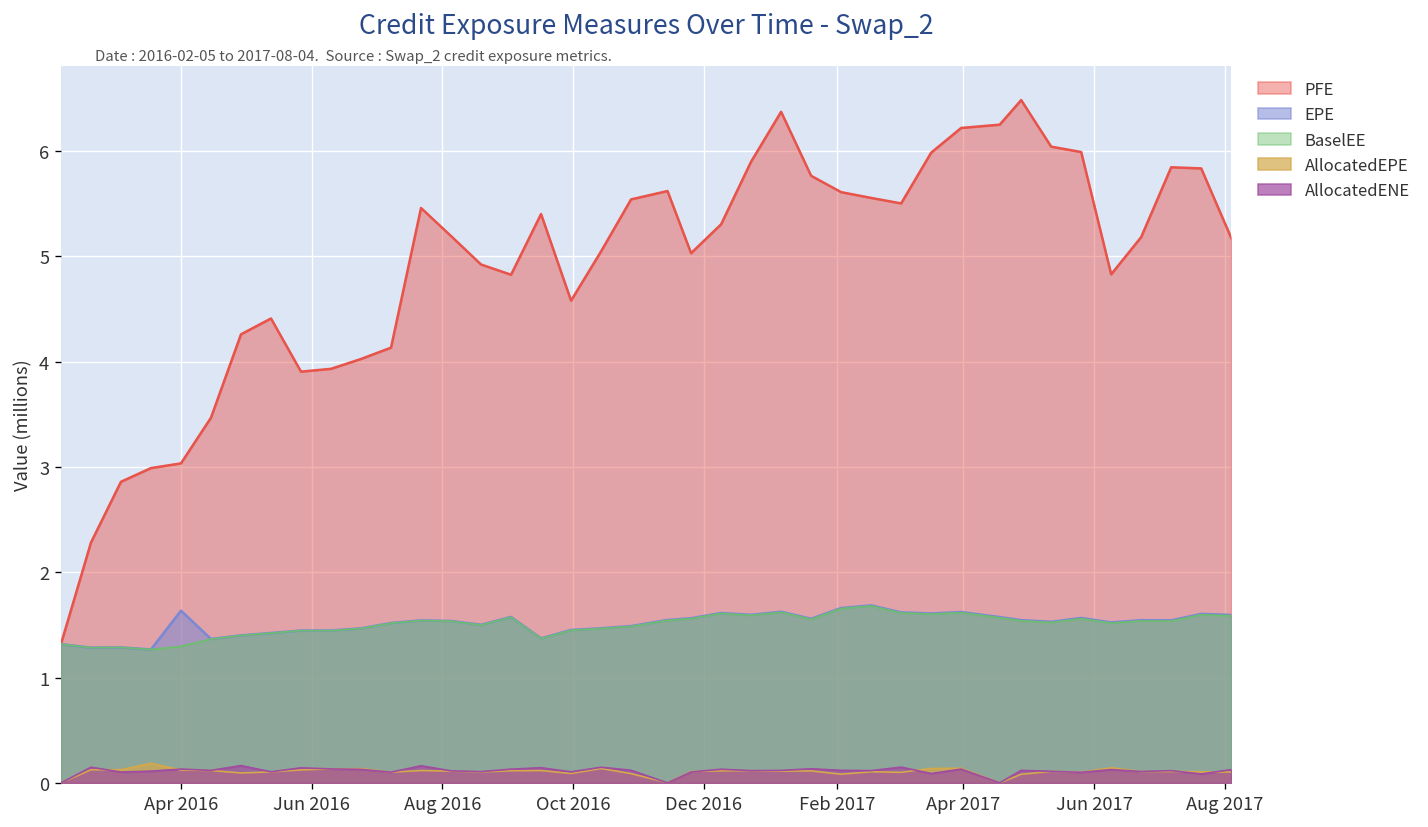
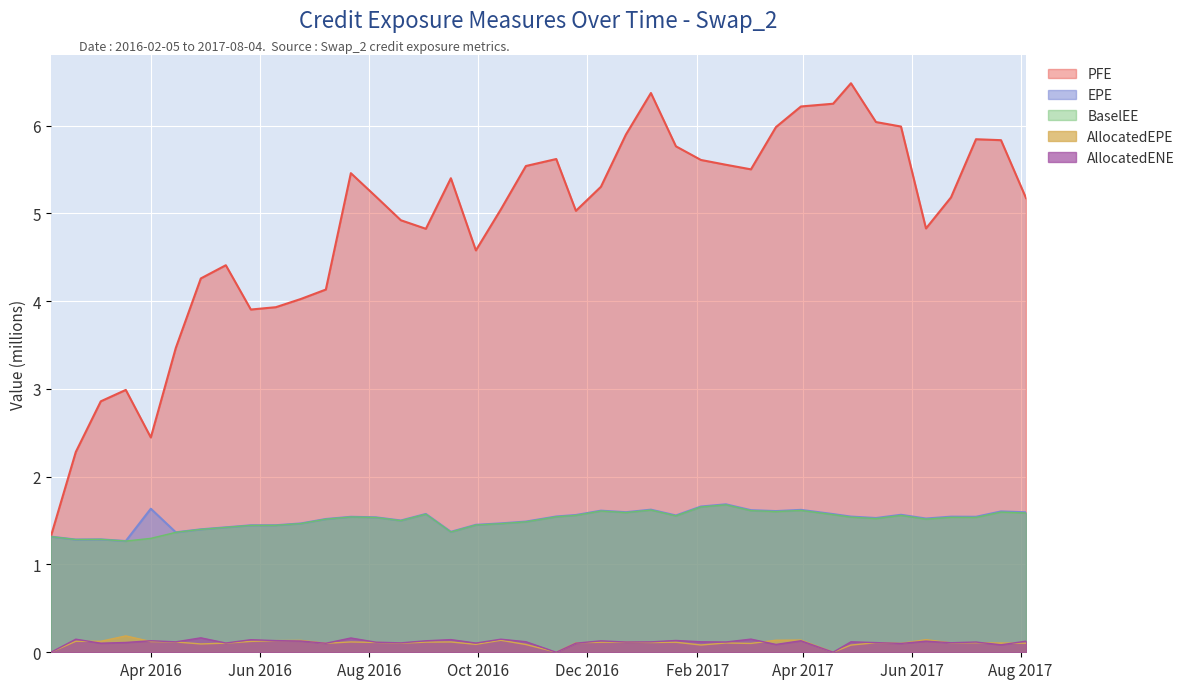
PFE, Apr 2016: 3.0 -> 2.4
